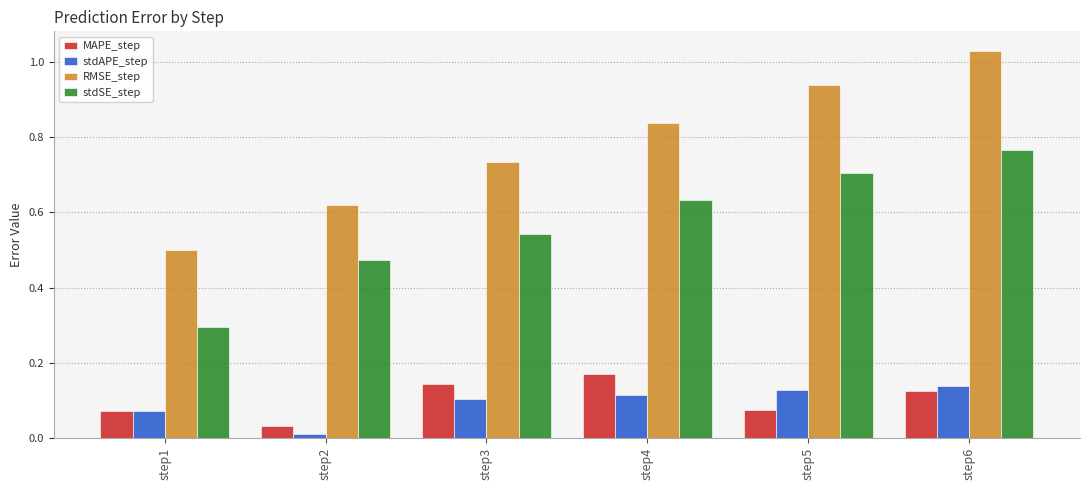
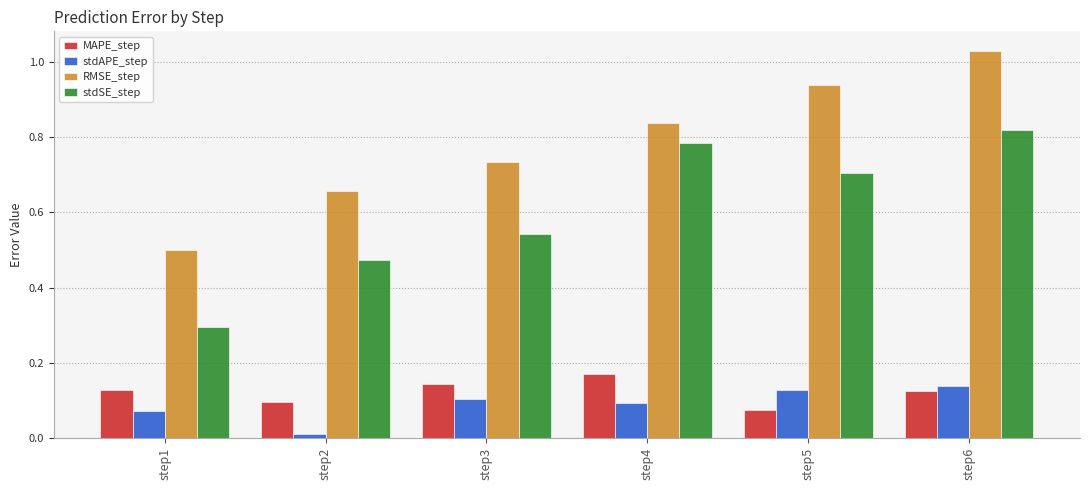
MAPE_step, step1: 0.07 -> 0.13
MAPE_step, step2: 0.03 -> 0.10
RMSE_step, step2: 0.62 -> 0.66
stdAPE_step, step4: 0.11 -> 0.09
stdSE_step, step4: 0.63 -> 0.79
stdSE_step, step6: 0.77 -> 0.82
